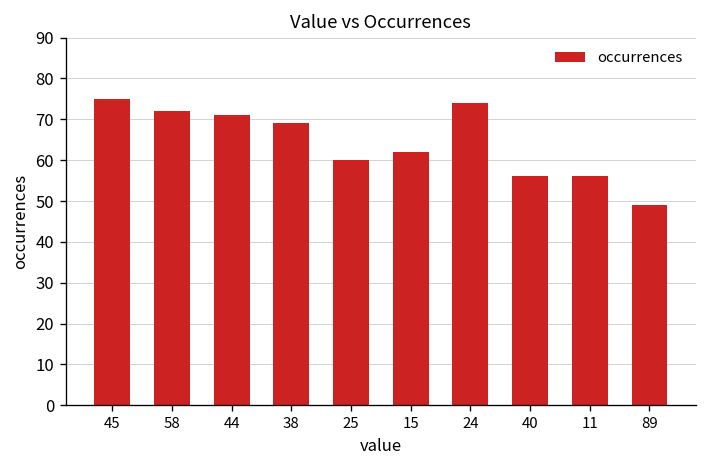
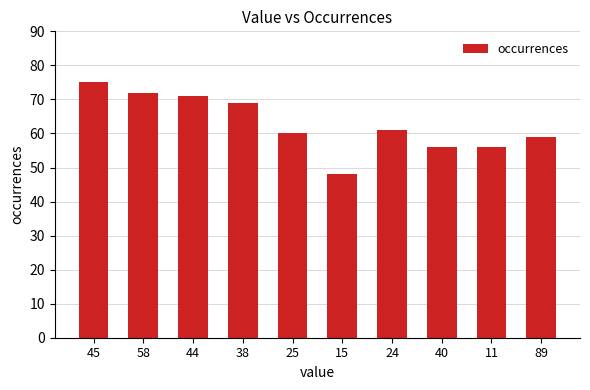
15: 62 -> 48
24: 74 -> 61
89: 49 -> 59
